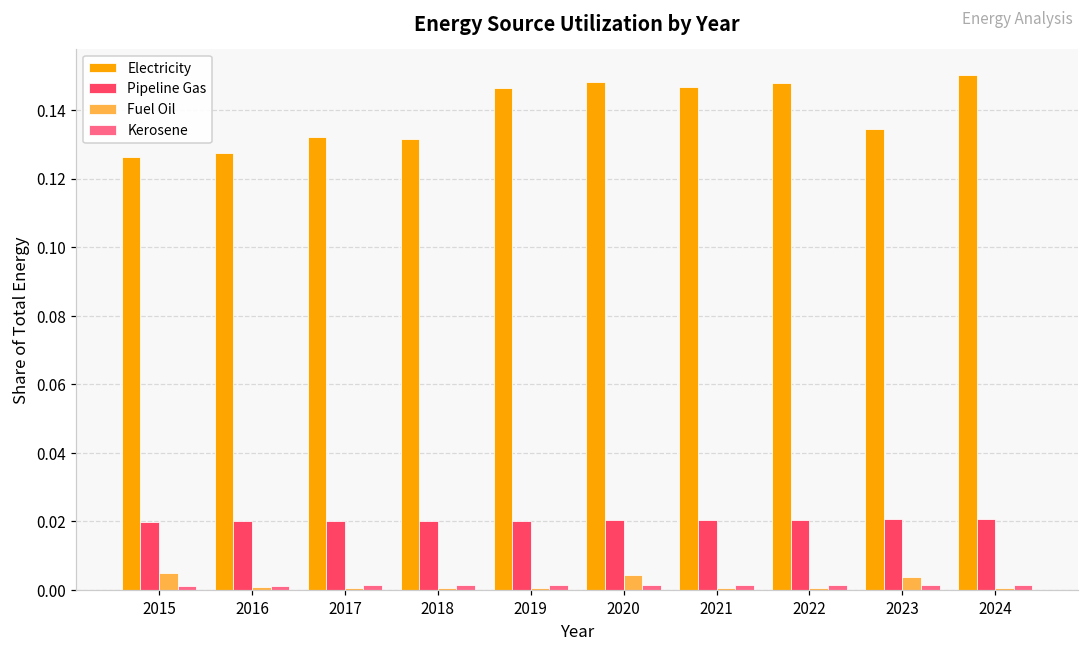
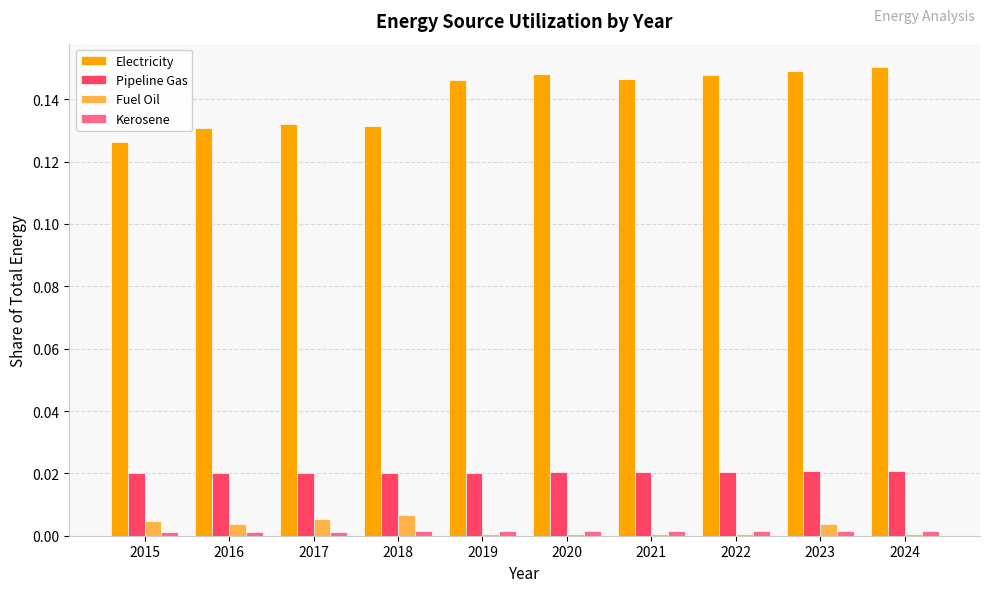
Electricity, 2016: 0.127 -> 0.131
Fuel Oil, 2016: 0.001 -> 0.004
Fuel Oil, 2017: 0.001 -> 0.006
Fuel Oil, 2018: 0.001 -> 0.007
Fuel Oil, 2020: 0.004 -> 0.001
Electricity, 2023: 0.134 -> 0.149
